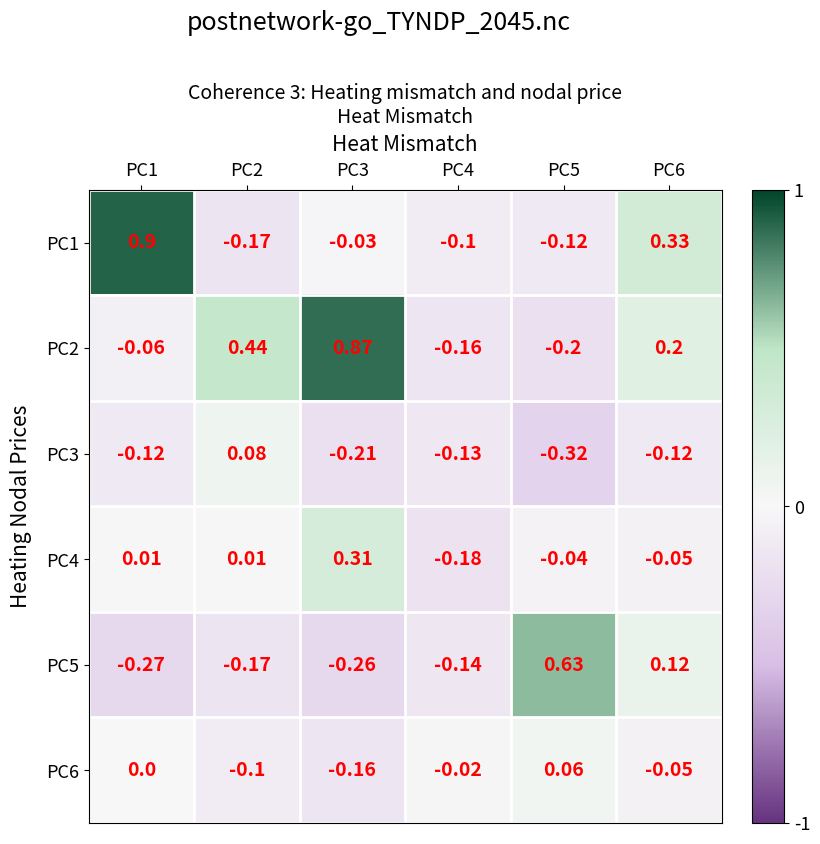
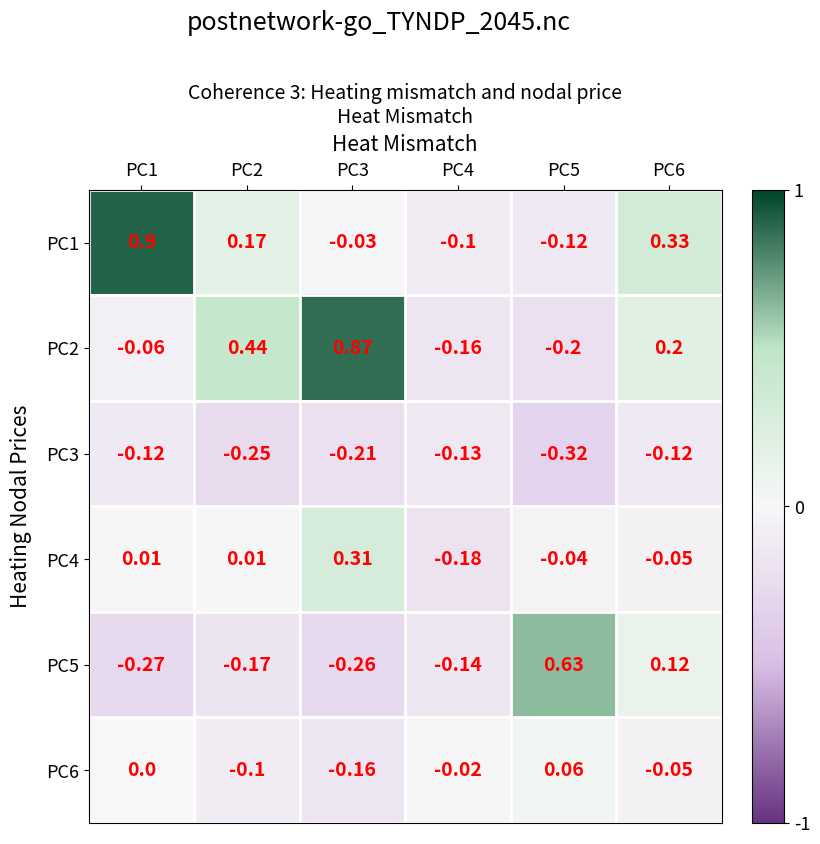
PC1, PC2: -0.17 -> 0.17
PC3, PC2: 0.08 -> -0.25
